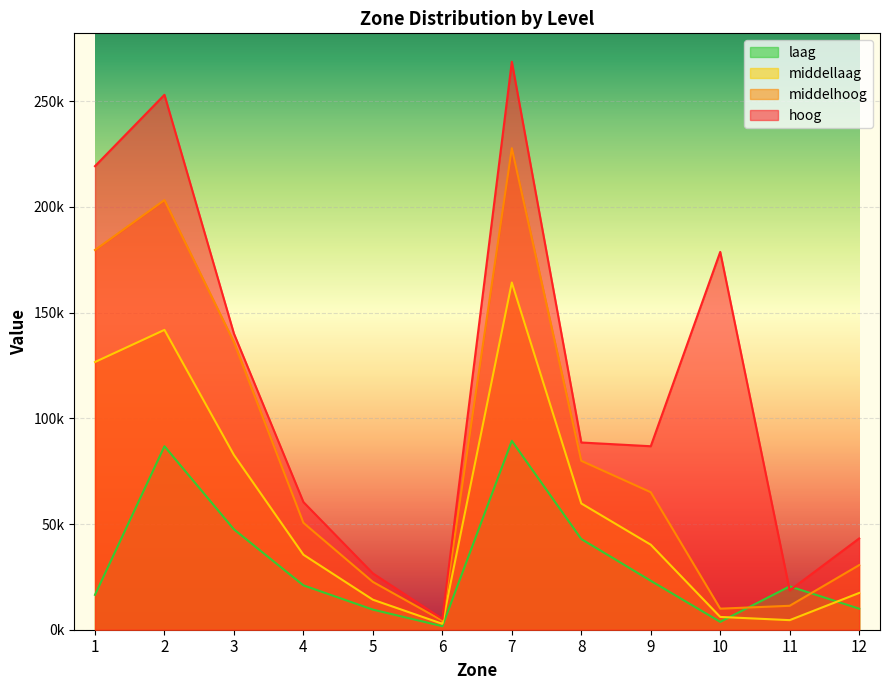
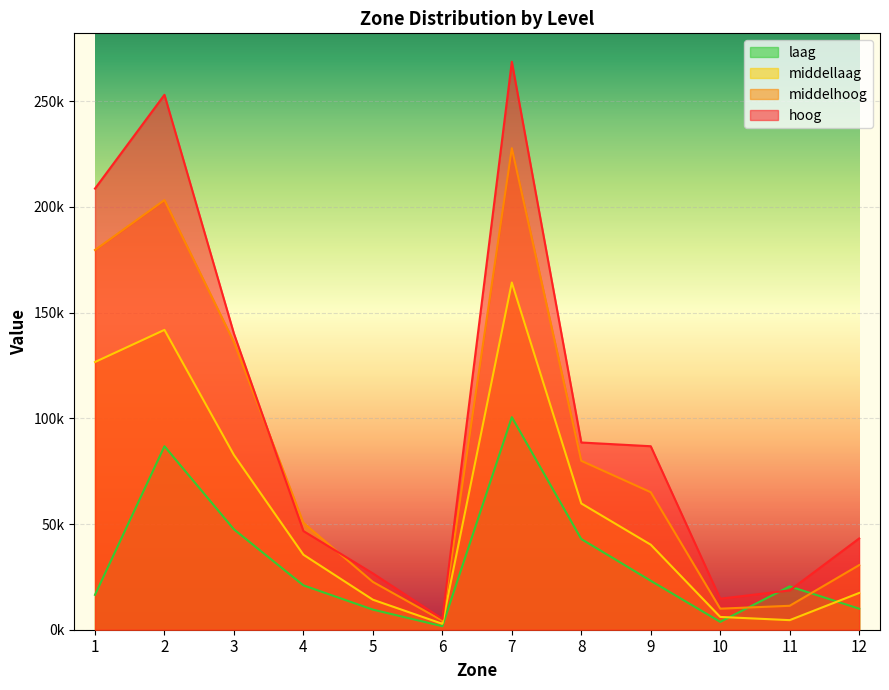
hoog, 1: 219000 -> 209000
hoog, 4: 60000 -> 47000
laag, 7: 89000 -> 101000
hoog, 10: 179000 -> 15000
